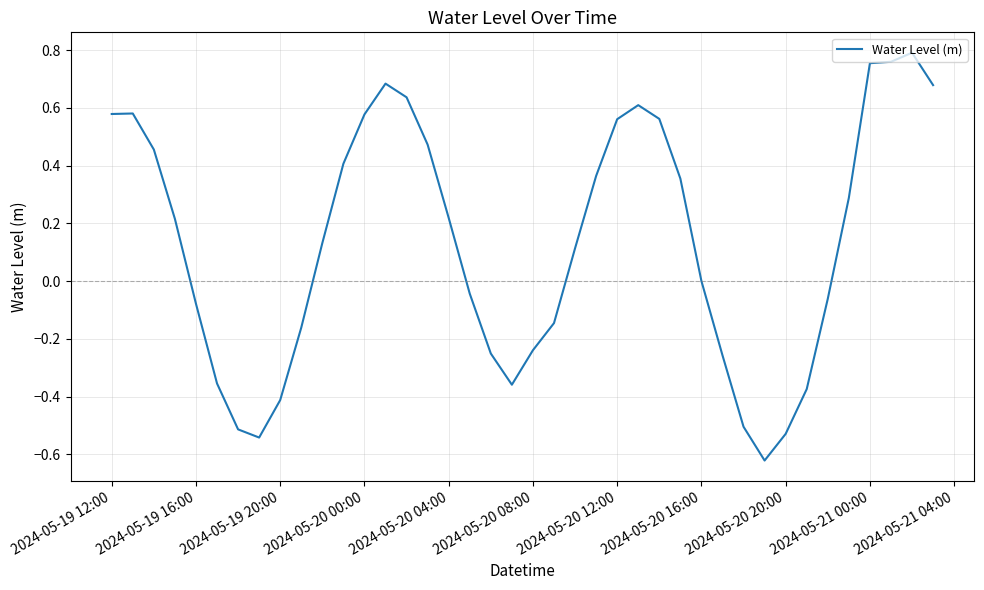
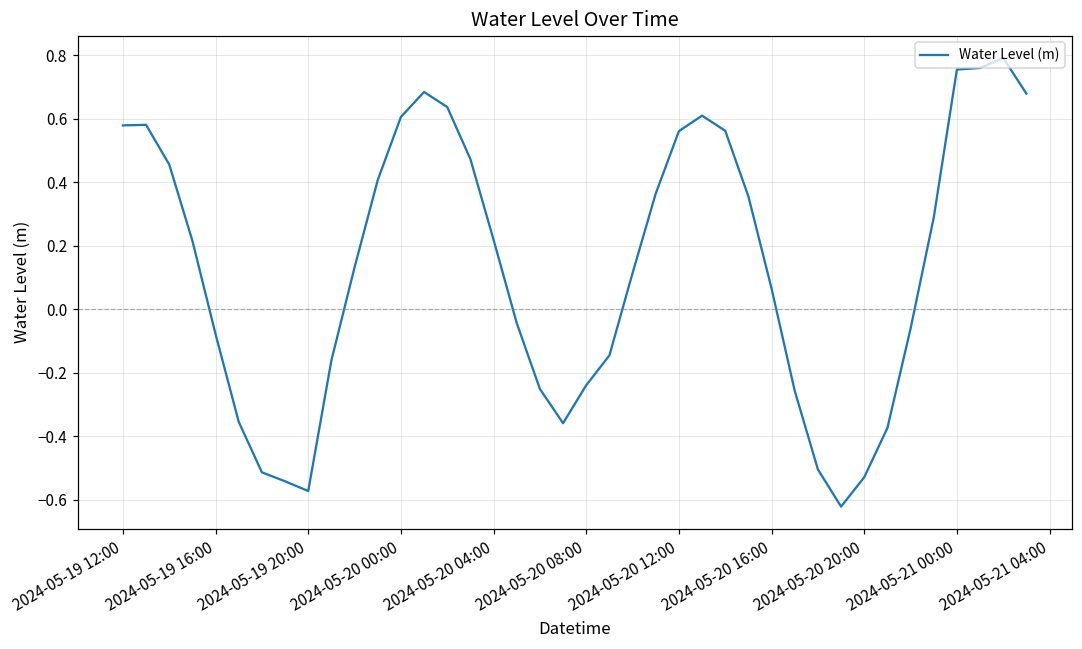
2024-05-19 20:00: -0.41 -> -0.57
2024-05-20 00:00: 0.58 -> 0.61
2024-05-20 16:00: 0.00 -> 0.07
